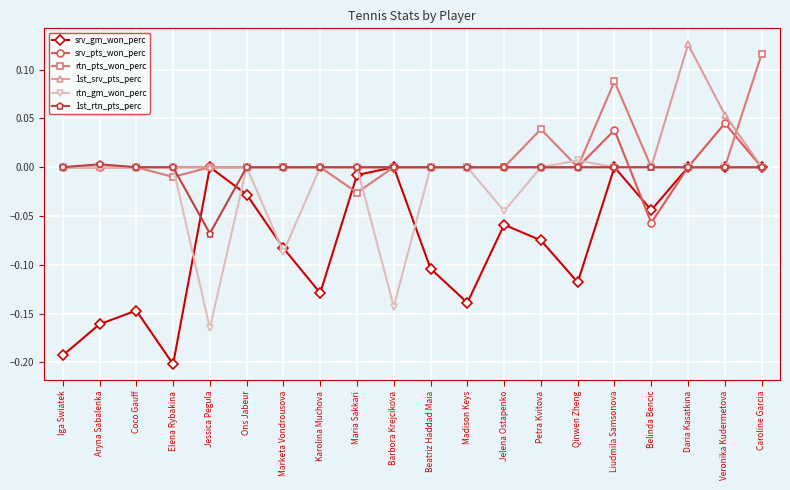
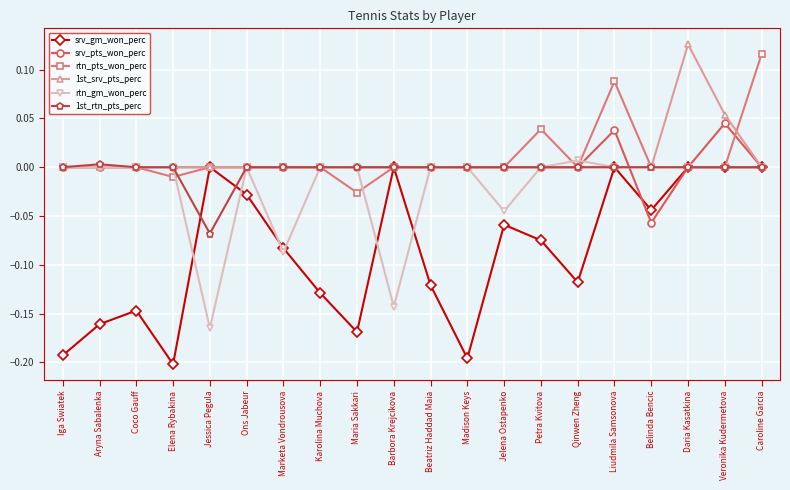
srv_gm_won_perc, Maria Sakkari: -0.01 -> -0.17
srv_gm_won_perc, Beatriz Haddad Maia: -0.10 -> -0.12
srv_gm_won_perc, Madison Keys: -0.14 -> -0.20
